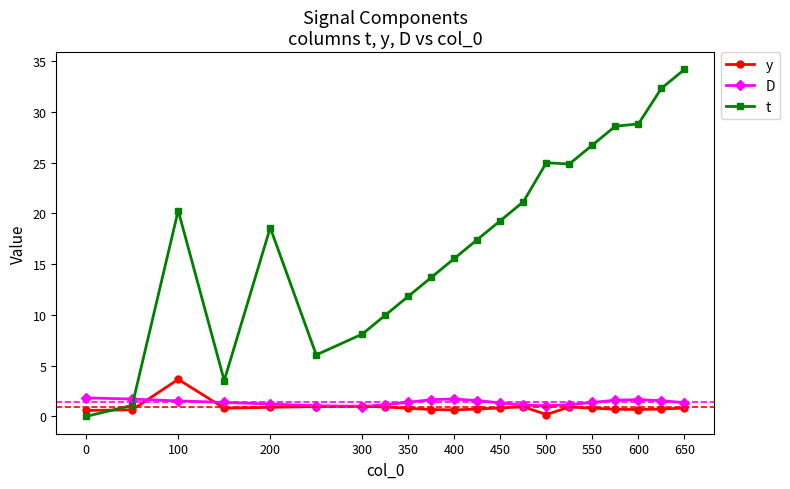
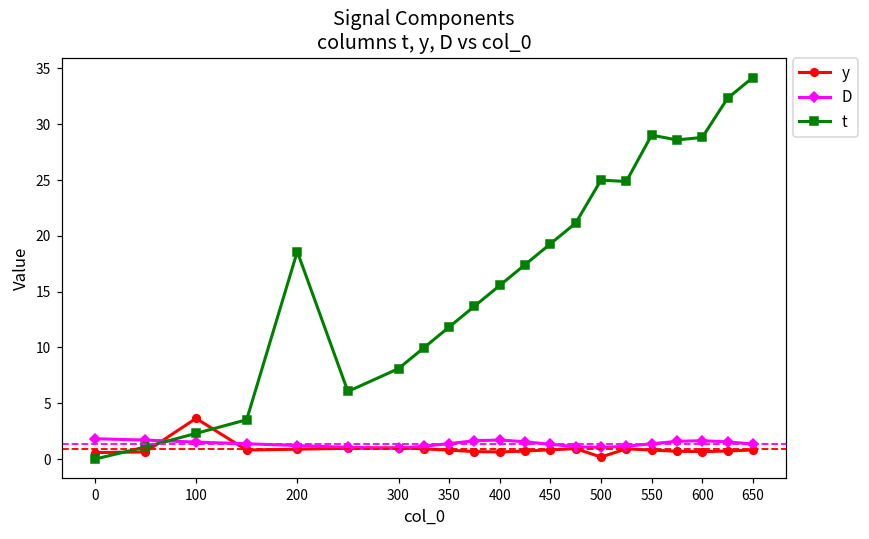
t, 100: 20.3 -> 2.3
t, 550: 26.7 -> 29.0
